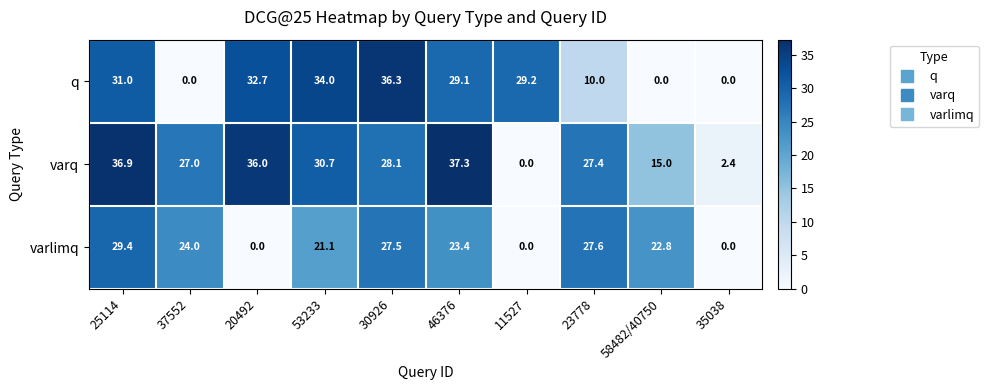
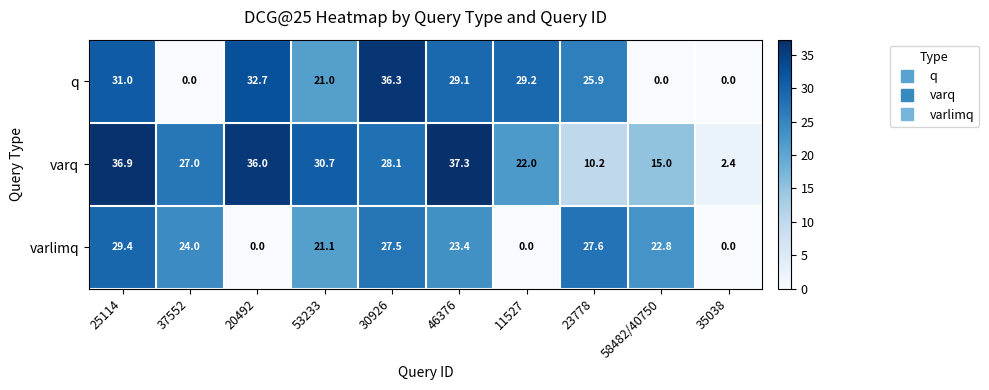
q, 53233: 34.0 -> 21.0
q, 23778: 10.0 -> 25.9
varq, 11527: 0.0 -> 22.0
varq, 23778: 27.4 -> 10.2
